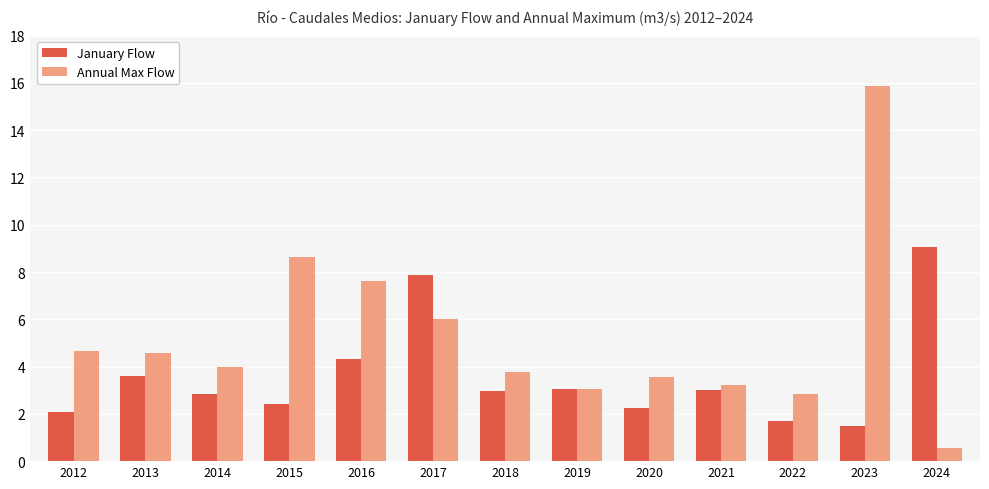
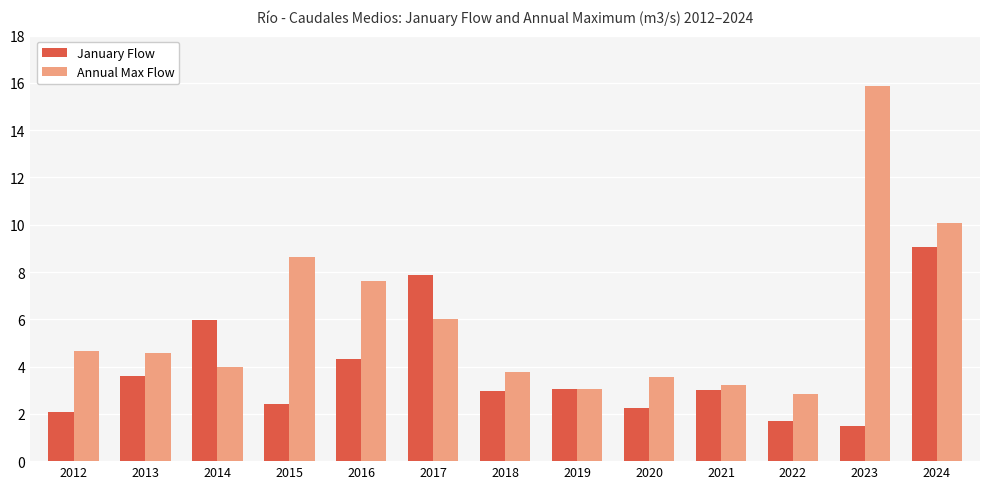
January Flow, 2014: 2.8 -> 6.0
Annual Max Flow, 2024: 0.6 -> 10.1
